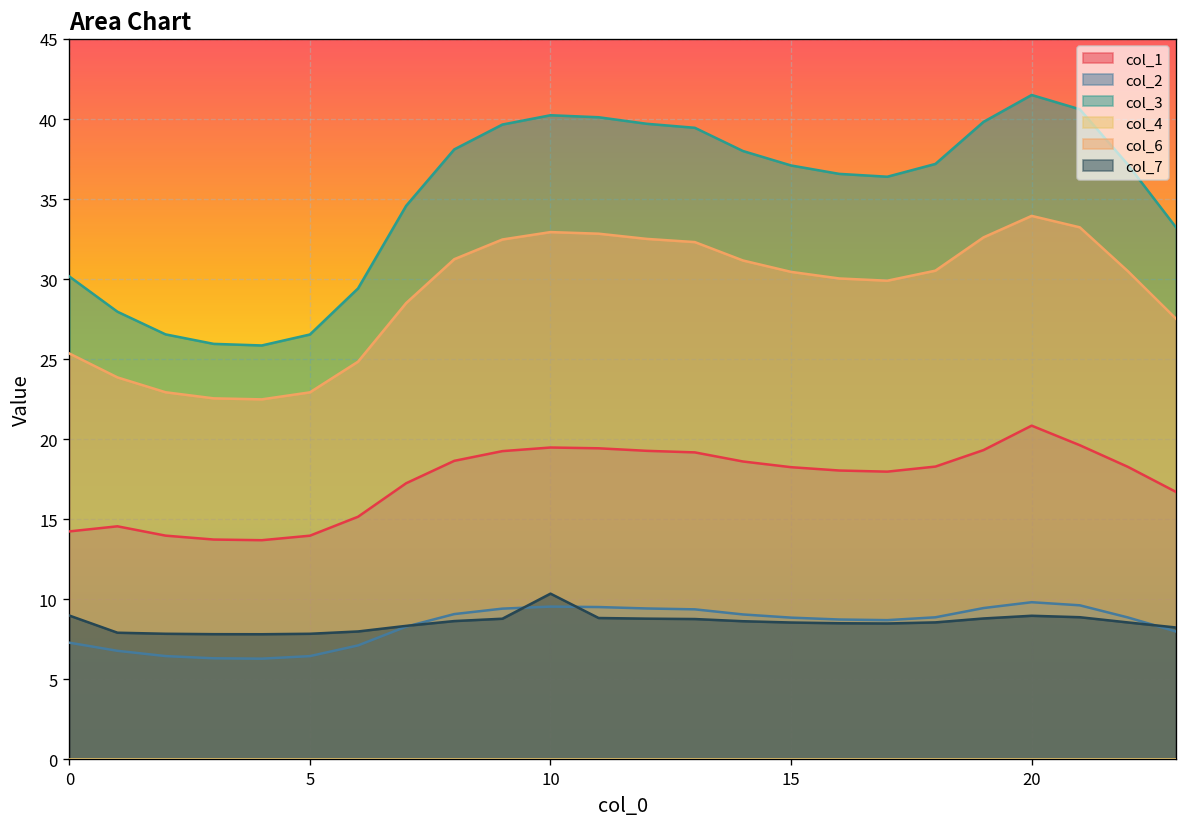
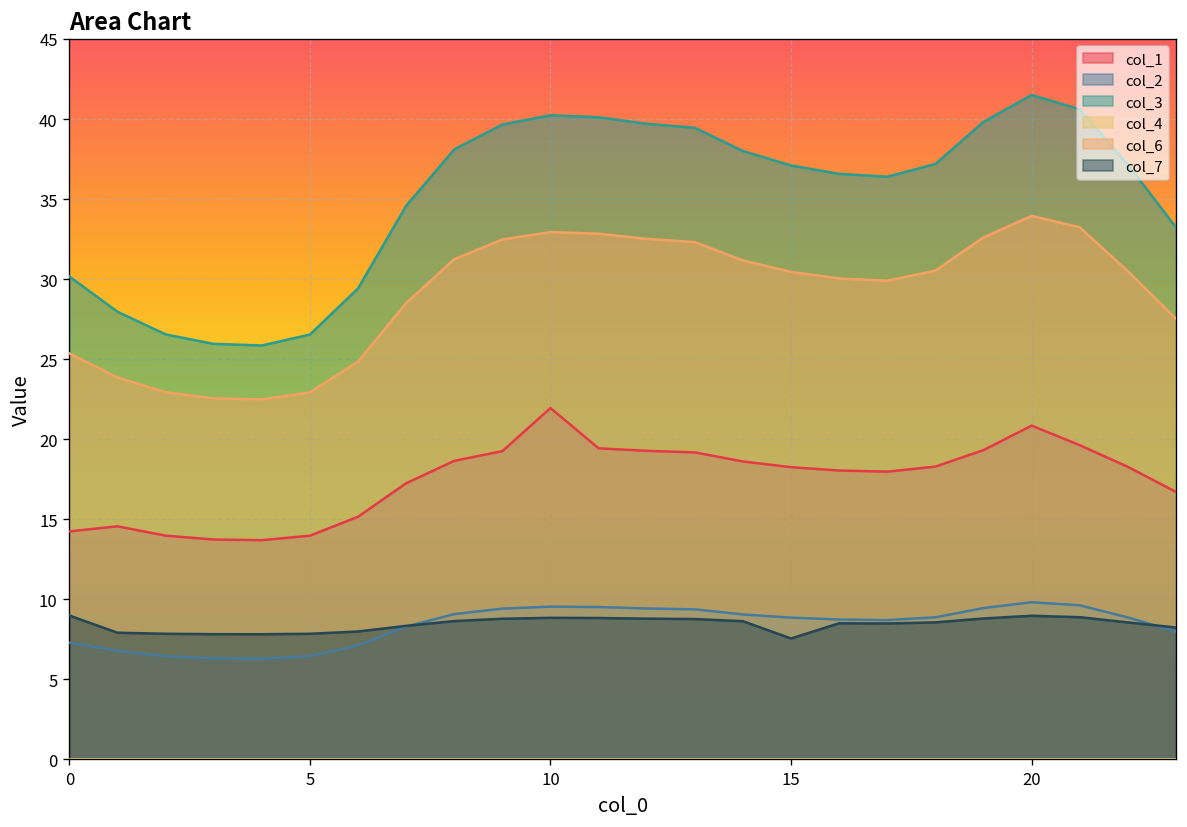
col_1, 10: 19.5 -> 21.9
col_7, 10: 10.4 -> 8.8
col_7, 15: 8.6 -> 7.6
